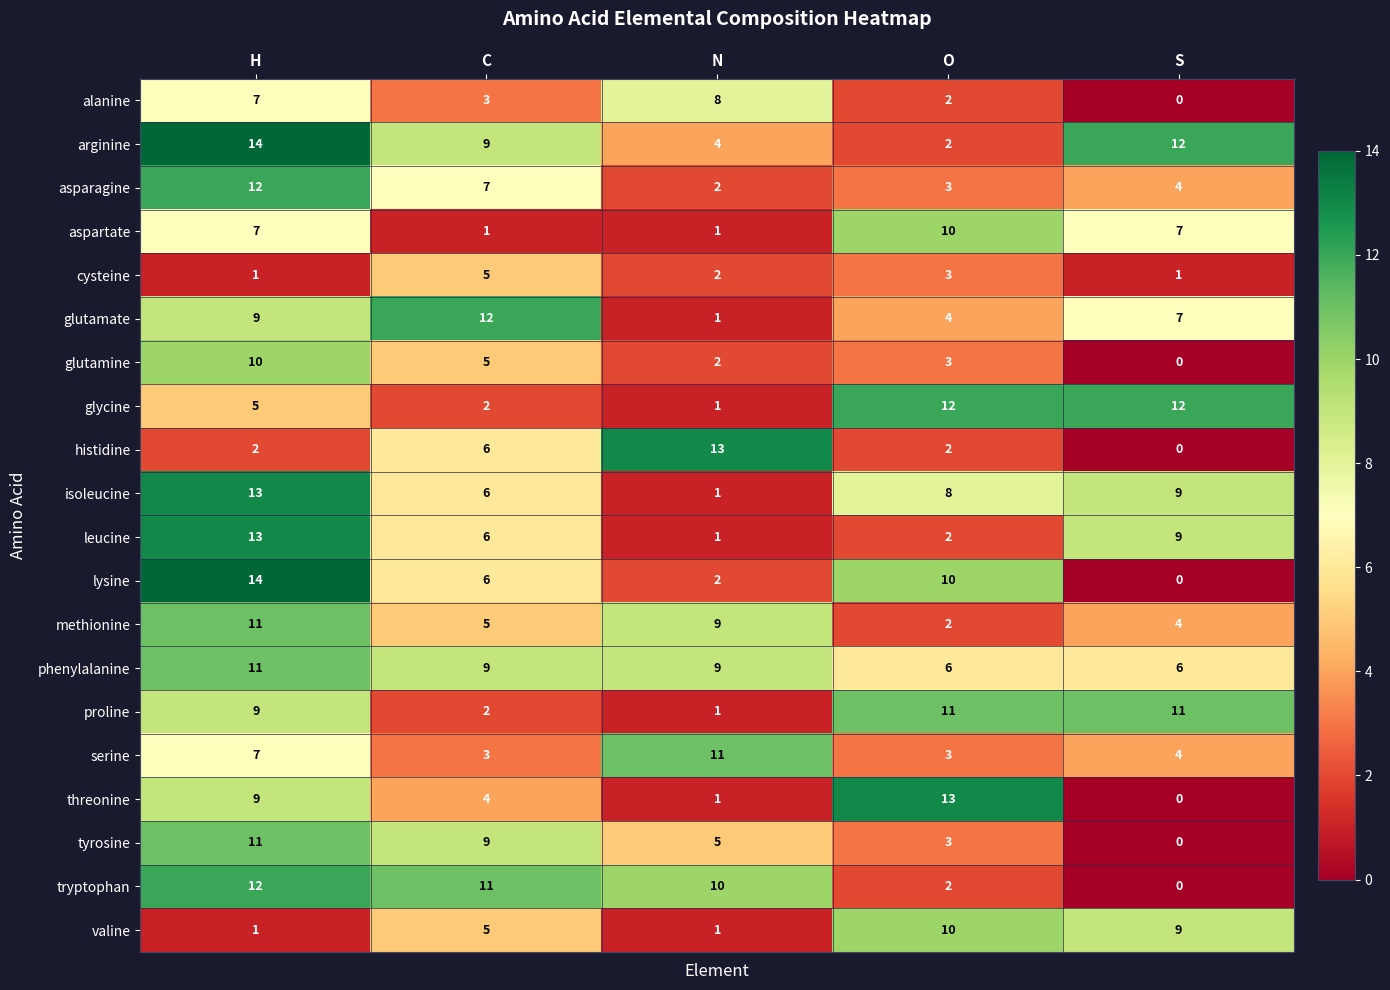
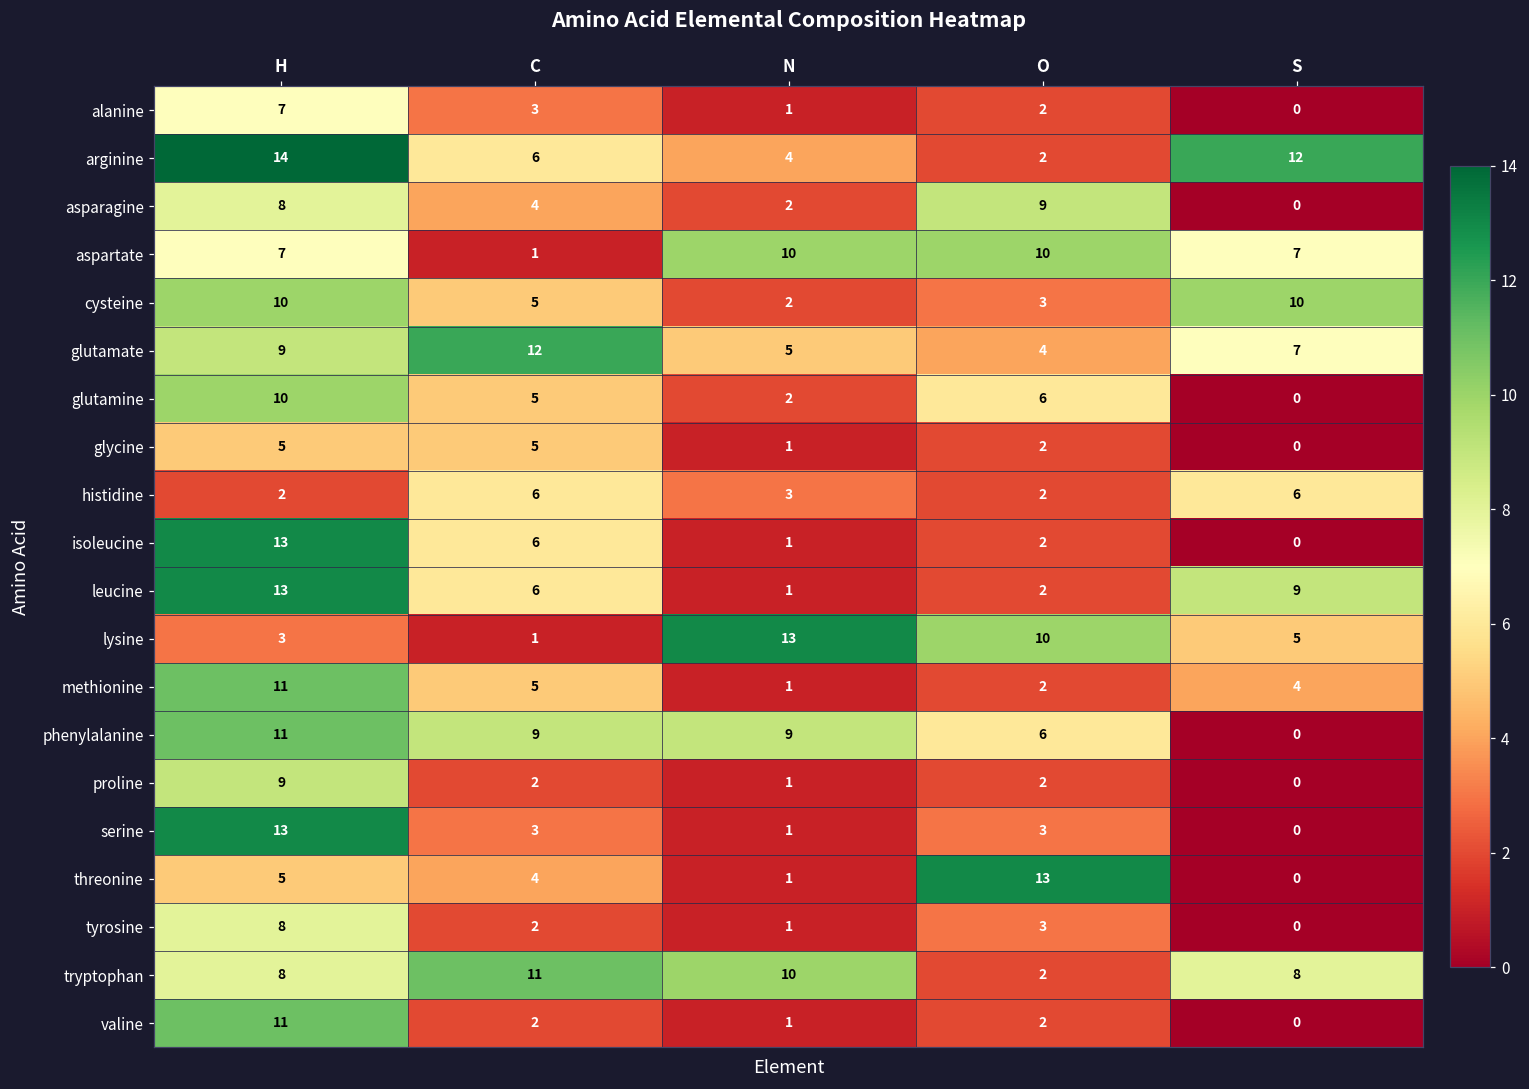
alanine, N: 8 -> 1
arginine, C: 9 -> 6
asparagine, H: 12 -> 8
asparagine, C: 7 -> 4
asparagine, O: 3 -> 9
asparagine, S: 4 -> 0
aspartate, N: 1 -> 10
cysteine, H: 1 -> 10
cysteine, S: 1 -> 10
glutamate, N: 1 -> 5
glutamine, O: 3 -> 6
glycine, C: 2 -> 5
glycine, O: 12 -> 2
glycine, S: 12 -> 0
histidine, N: 13 -> 3
histidine, S: 0 -> 6
isoleucine, O: 8 -> 2
isoleucine, S: 9 -> 0
lysine, H: 14 -> 3
lysine, C: 6 -> 1
lysine, N: 2 -> 13
lysine, S: 0 -> 5
methionine, N: 9 -> 1
phenylalanine, S: 6 -> 0
proline, O: 11 -> 2
proline, S: 11 -> 0
serine, H: 7 -> 13
serine, N: 11 -> 1
serine, S: 4 -> 0
threonine, H: 9 -> 5
tyrosine, H: 11 -> 8
tyrosine, C: 9 -> 2
tyrosine, N: 5 -> 1
tryptophan, H: 12 -> 8
tryptophan, S: 0 -> 8
valine, H: 1 -> 11
valine, C: 5 -> 2
valine, O: 10 -> 2
valine, S: 9 -> 0
